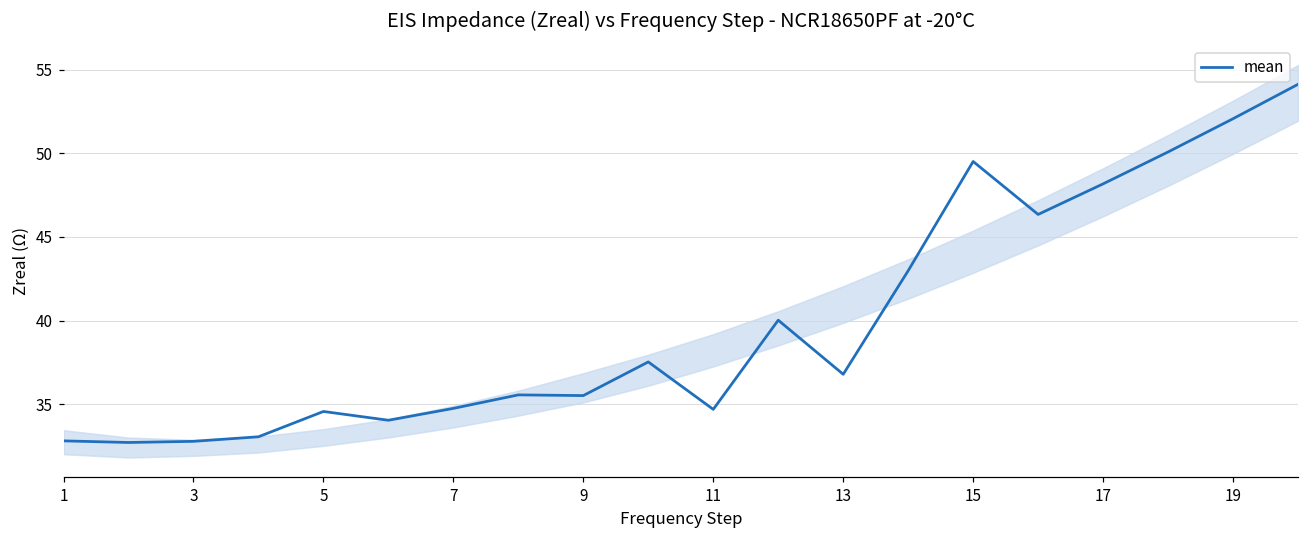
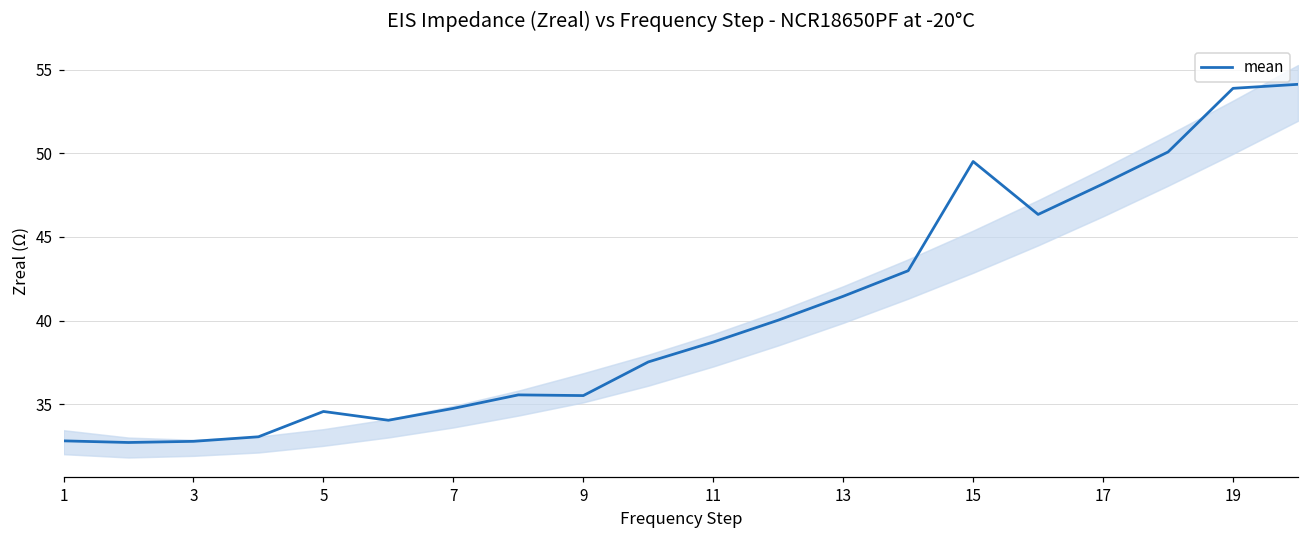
mean, 11: 34.7 -> 38.7
mean, 13: 36.8 -> 41.5
mean, 19: 52.1 -> 53.9
